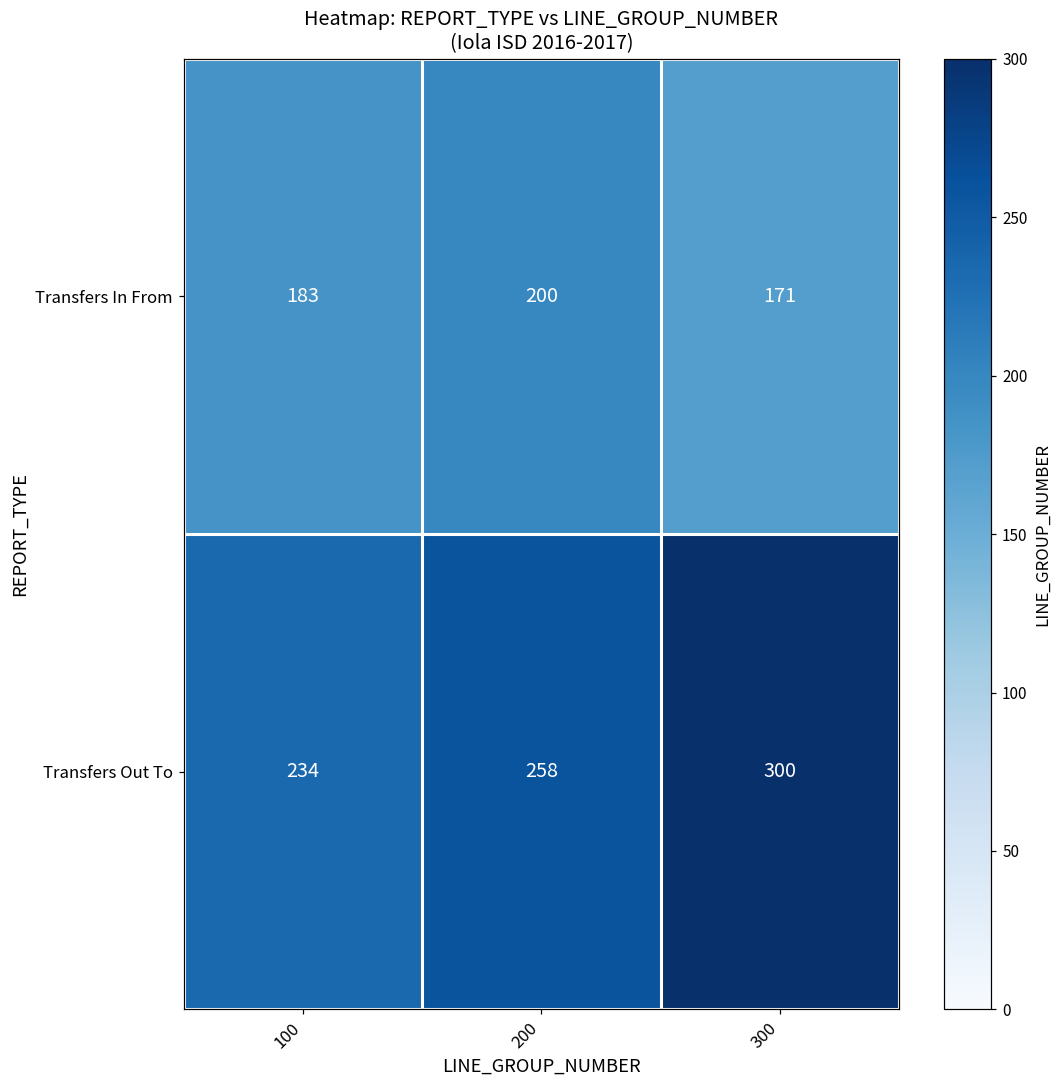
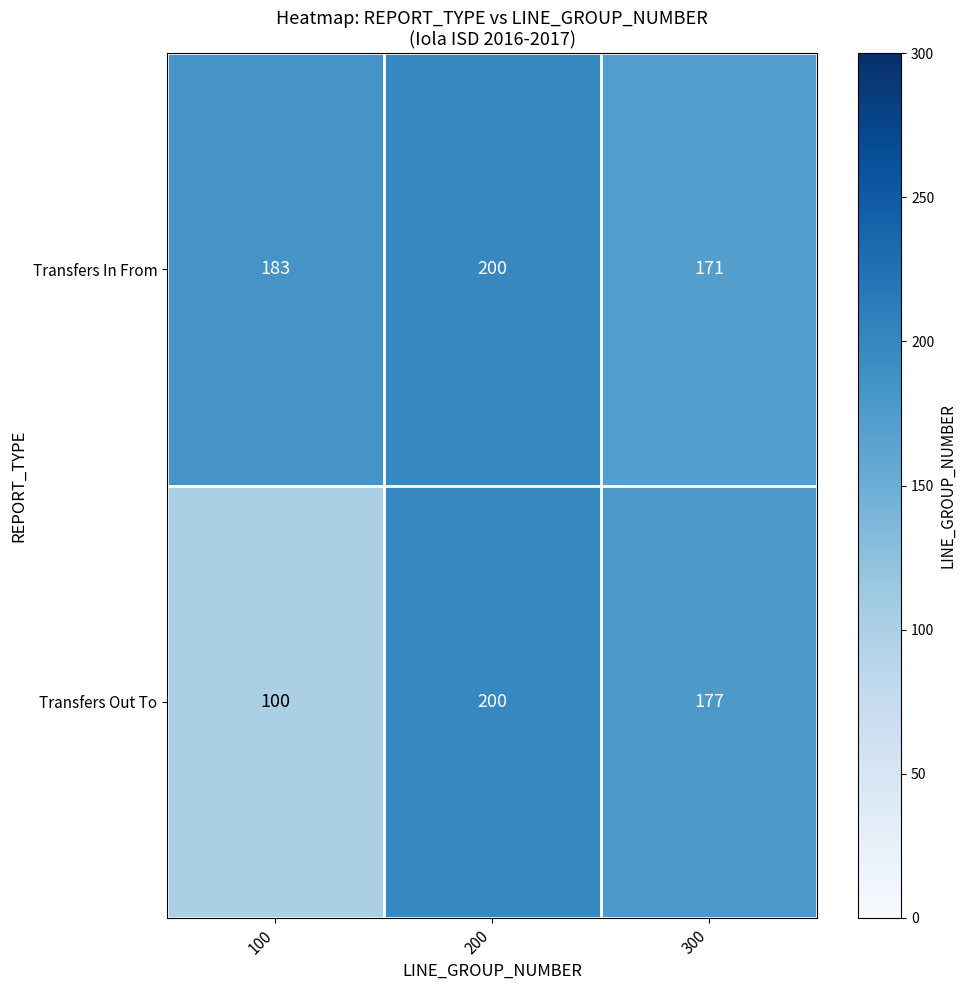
Transfers Out To, 100: 234 -> 100
Transfers Out To, 200: 258 -> 200
Transfers Out To, 300: 300 -> 177
